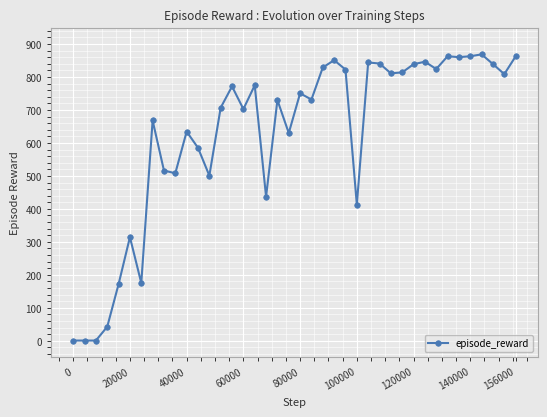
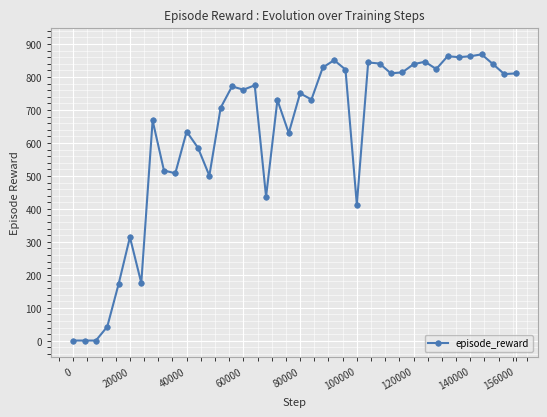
60000: 700 -> 760
156000: 860 -> 810
